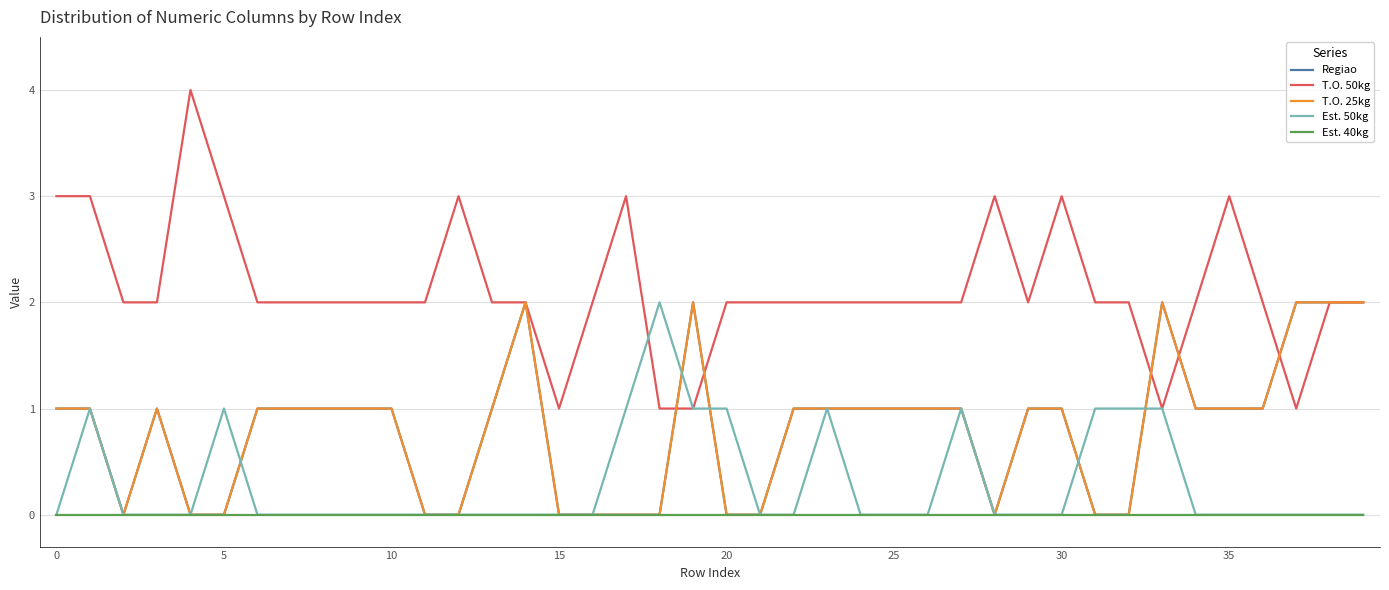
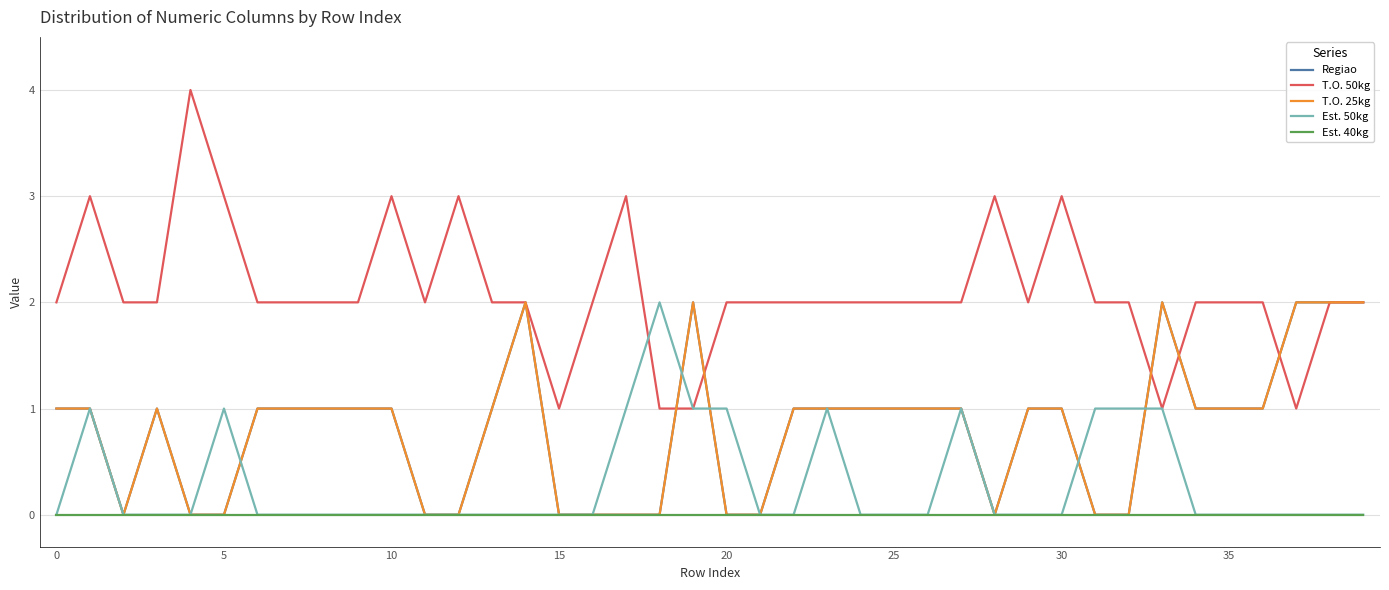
T.O. 50kg, 0: 3 -> 2
T.O. 50kg, 10: 2 -> 3
T.O. 50kg, 35: 3 -> 2
